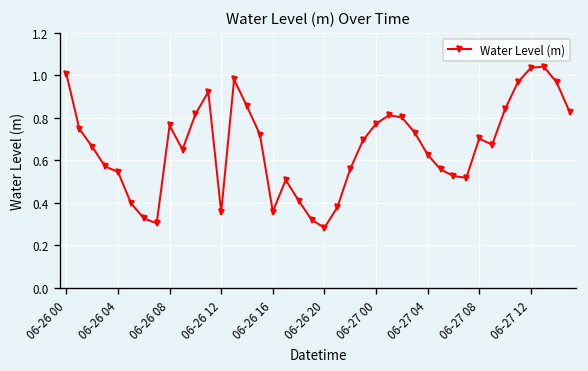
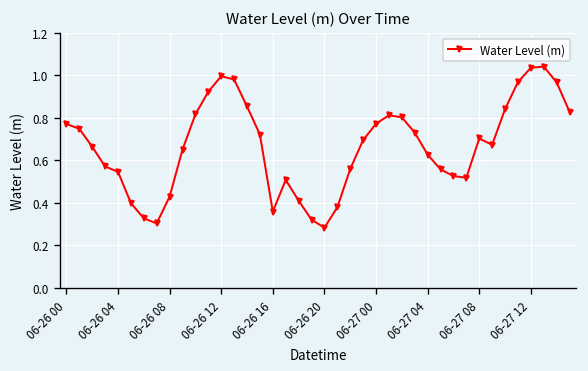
06-26 00: 1.01 -> 0.77
06-26 08: 0.76 -> 0.43
06-26 12: 0.35 -> 1.00
